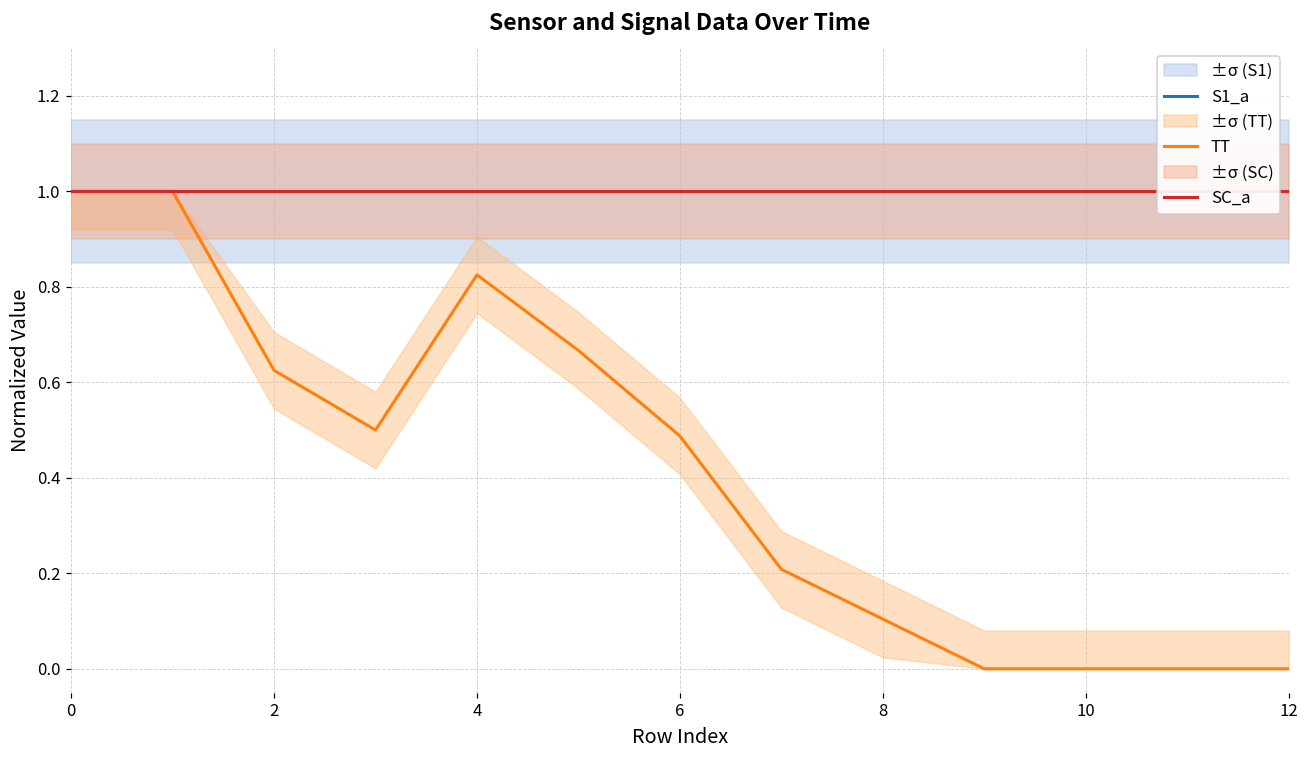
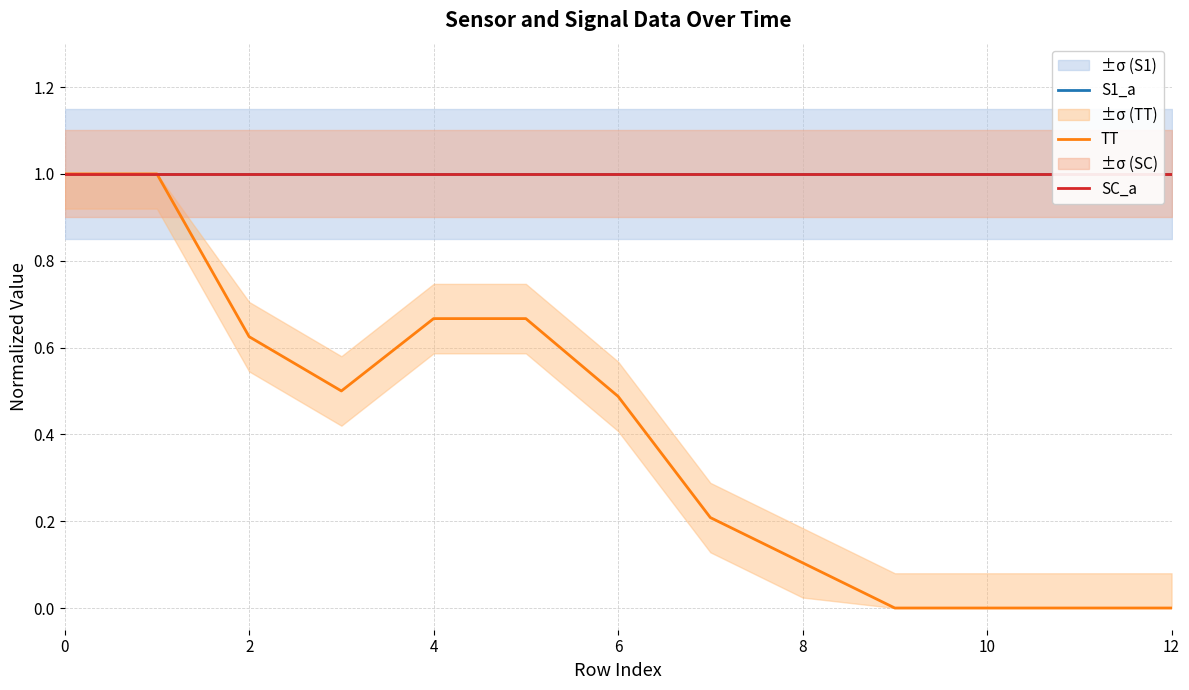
TT, 4: 0.83 -> 0.67
